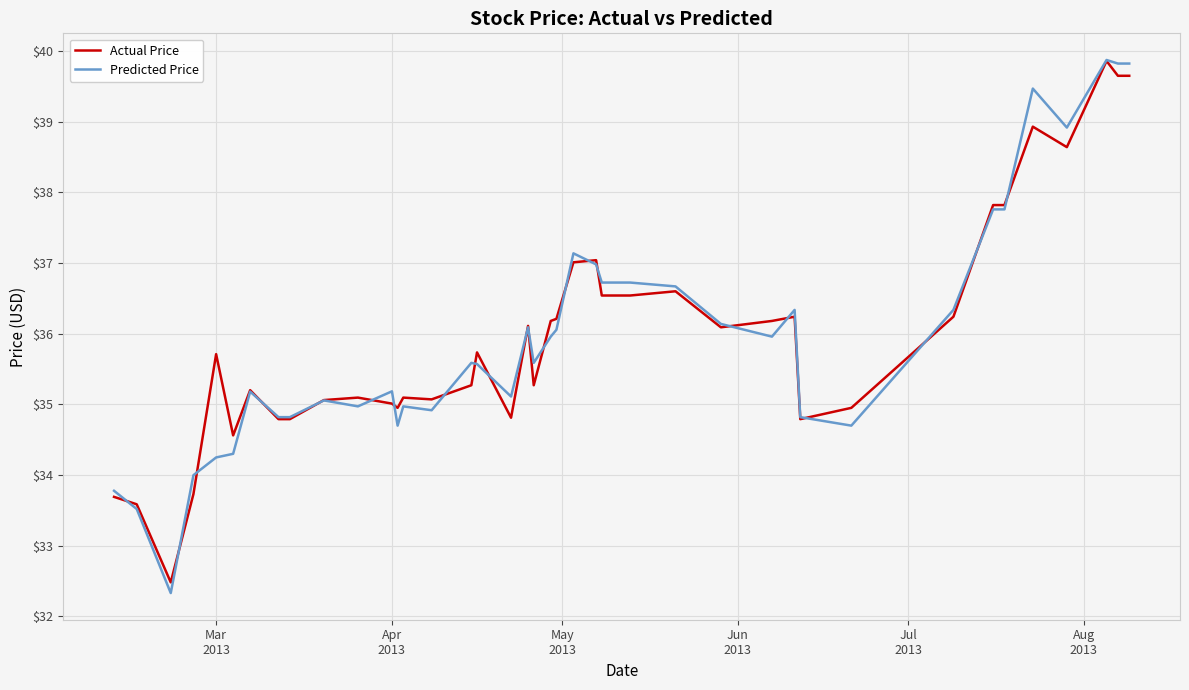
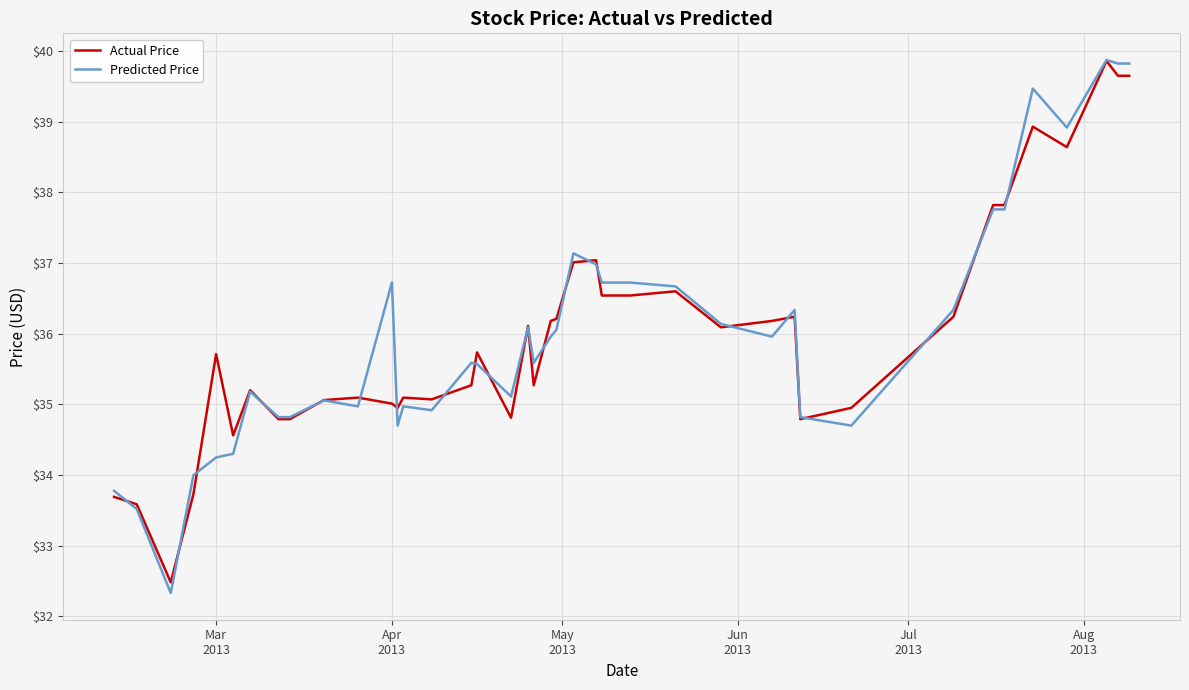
Predicted Price, Apr 2013: $35.2 -> $36.7
